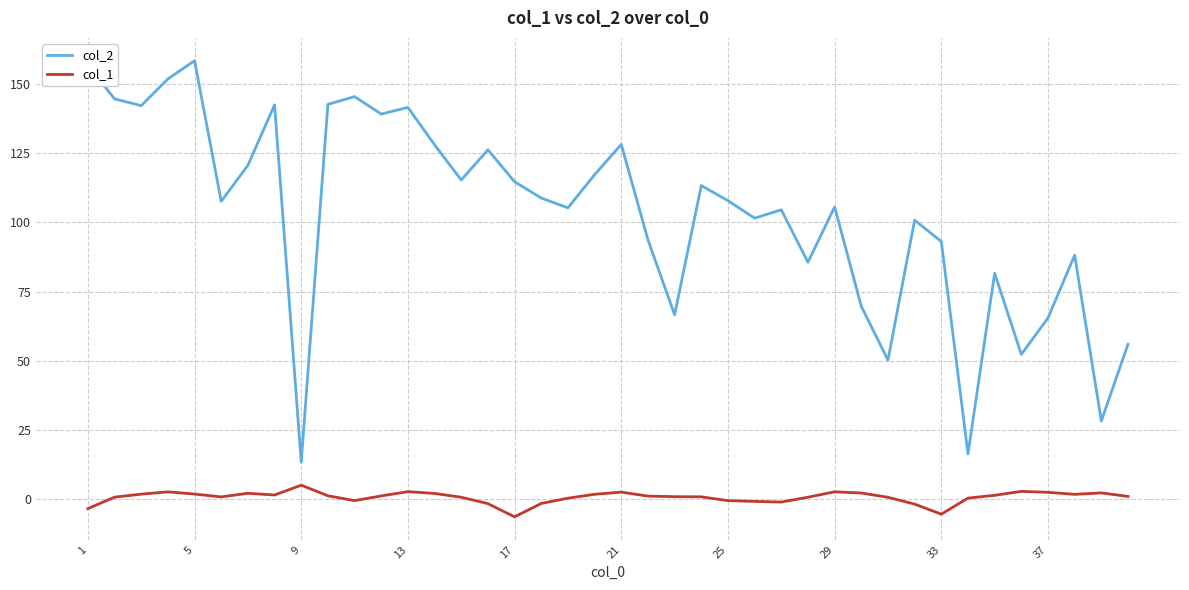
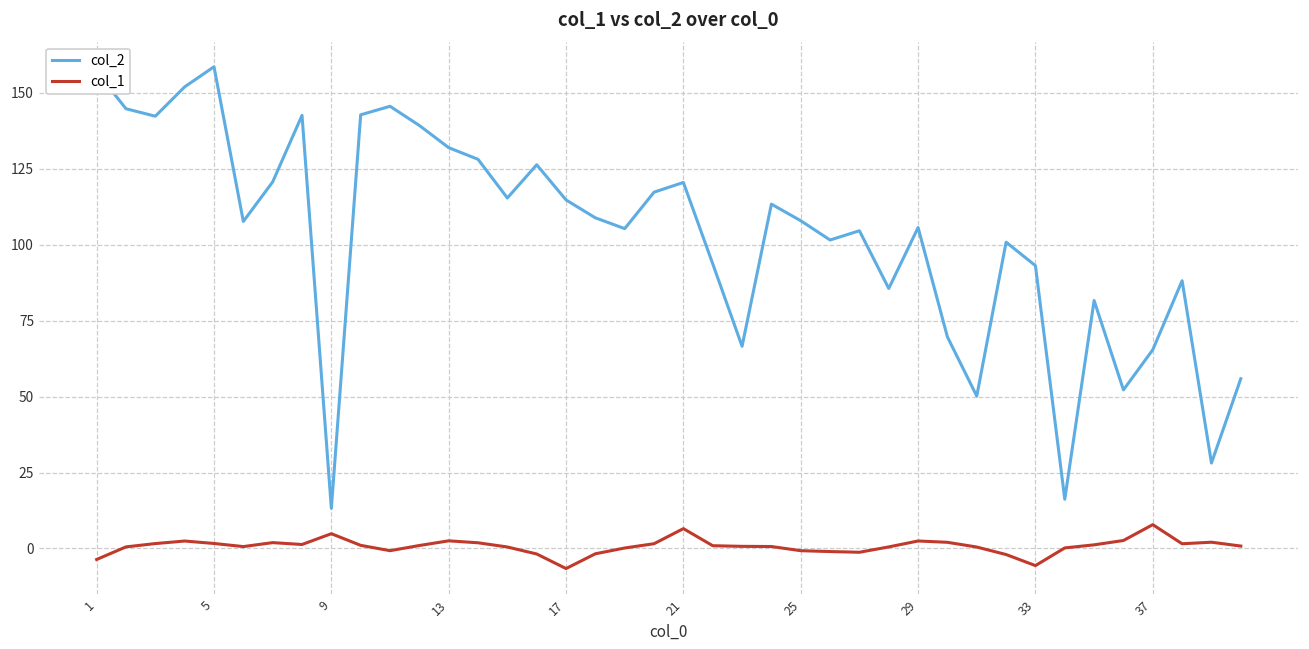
col_2, 13: 142 -> 132
col_2, 21: 128 -> 121
col_1, 21: 2 -> 7
col_1, 37: 2 -> 8
